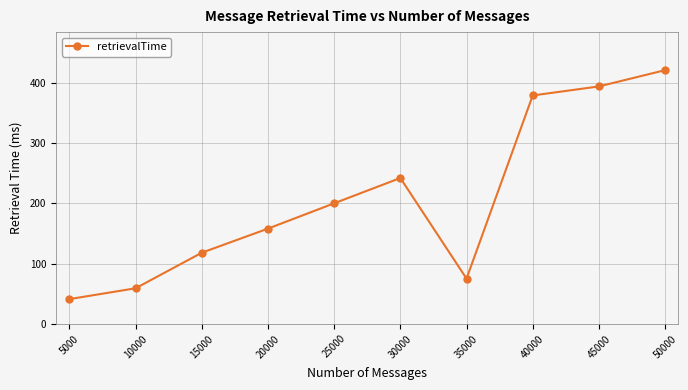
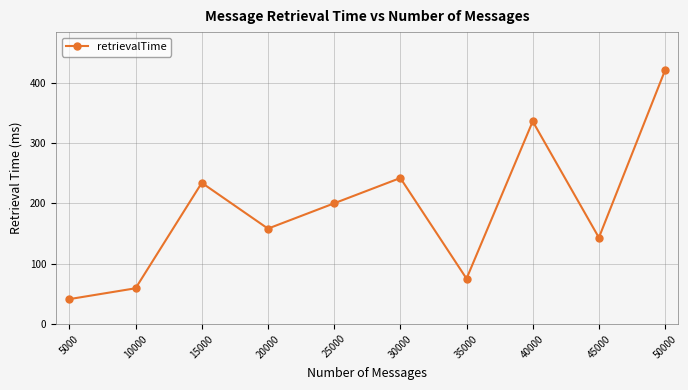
15000: 120 -> 230
40000: 380 -> 340
45000: 390 -> 140
